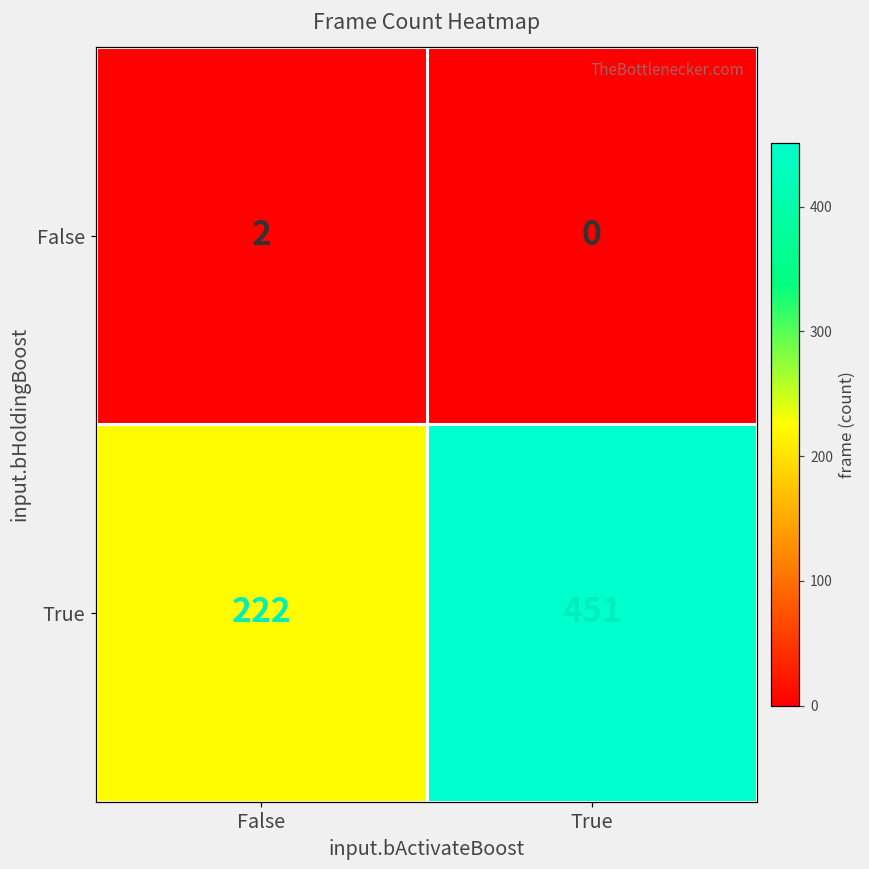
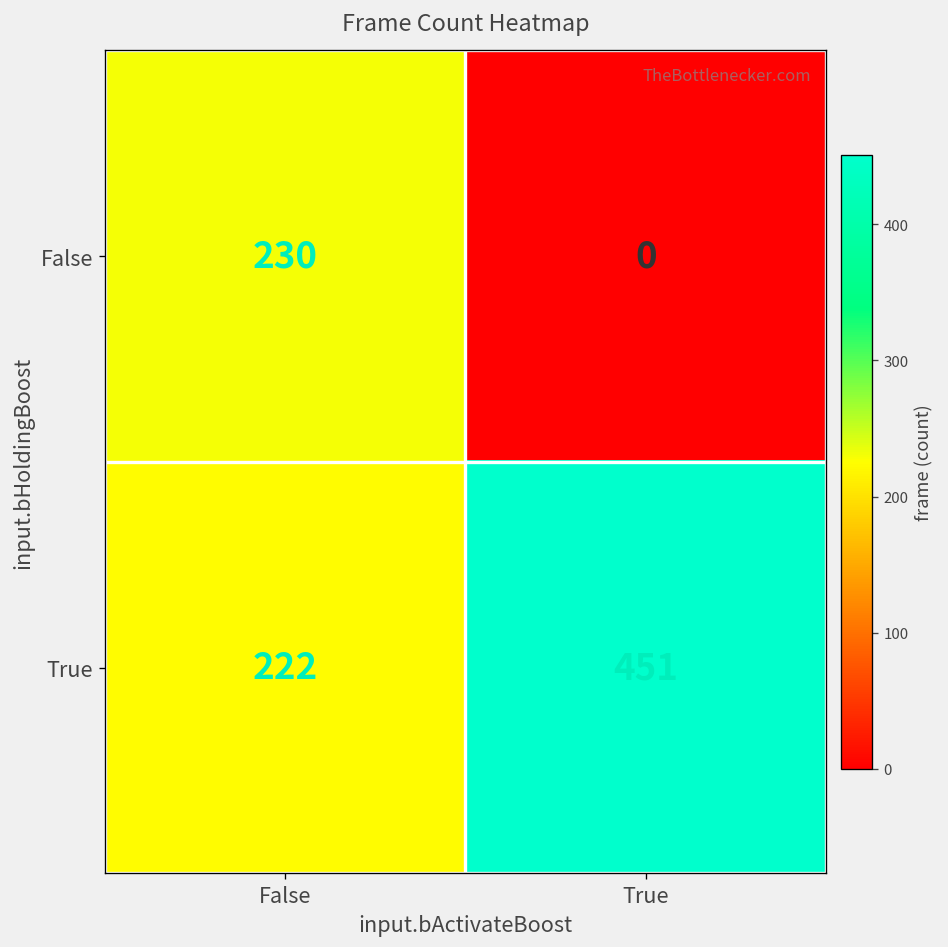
False, False: 2 -> 230
